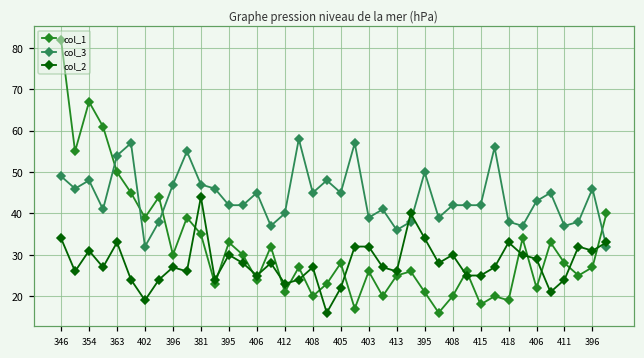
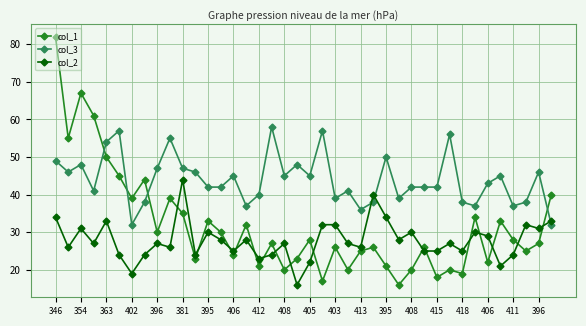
col_2, 418: 33 -> 25
